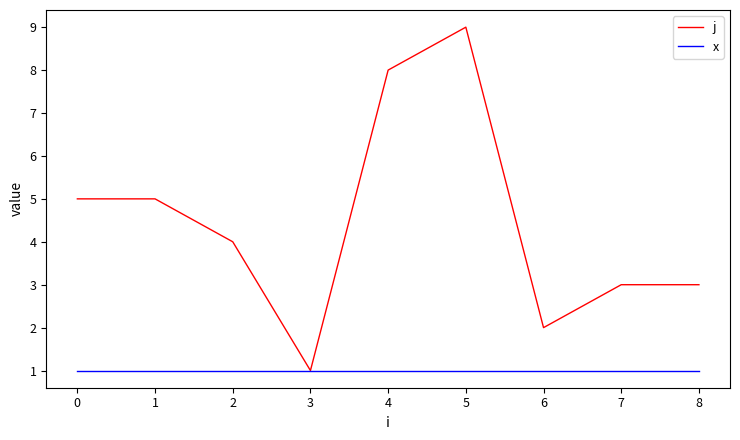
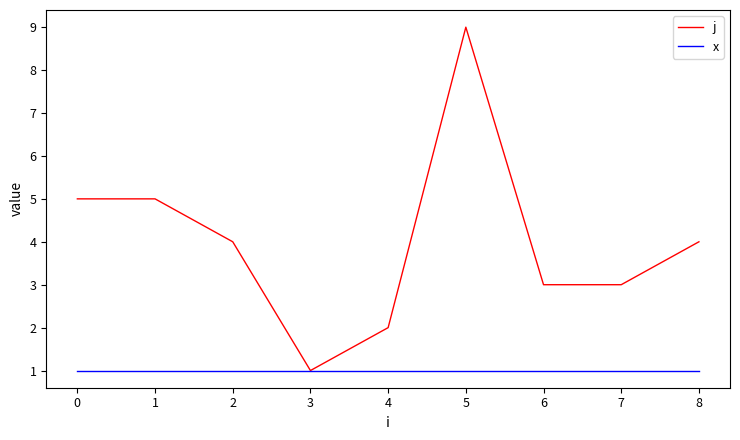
j, 4: 8 -> 2
j, 6: 2 -> 3
j, 8: 3 -> 4
